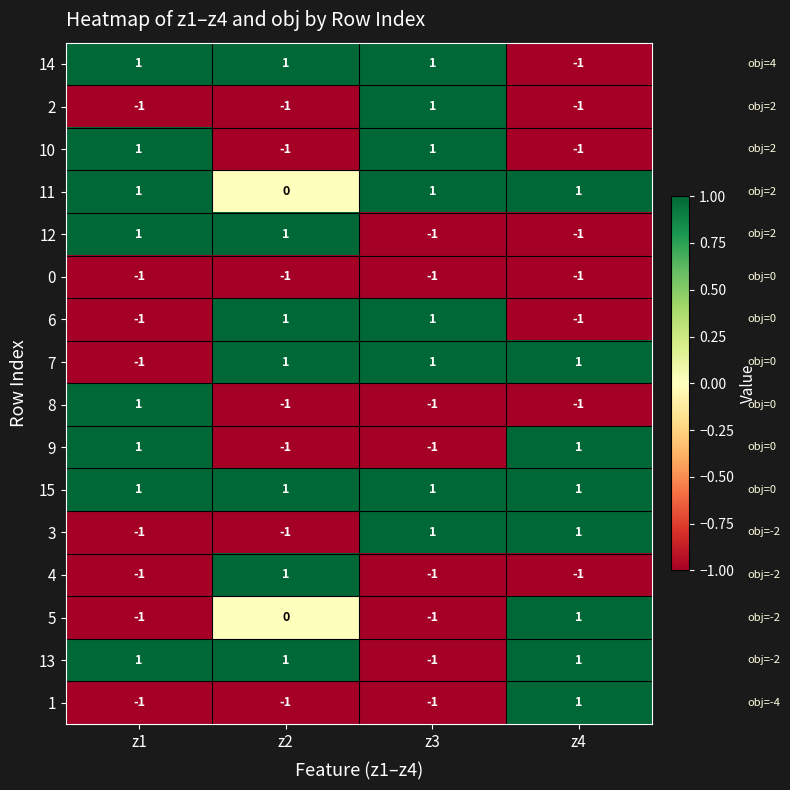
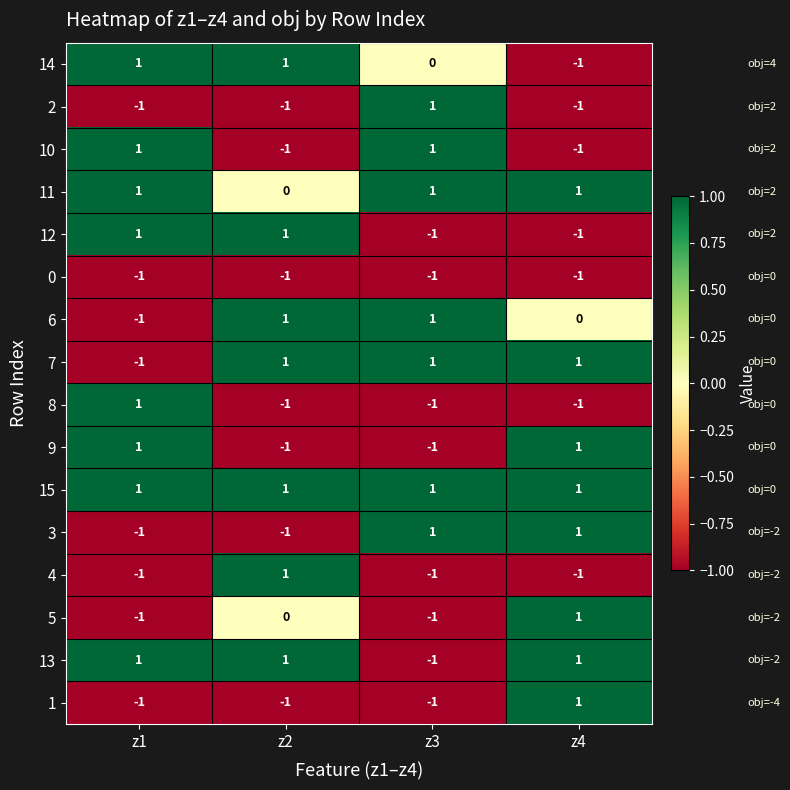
14, z3: 1 -> 0
6, z4: -1 -> 0
